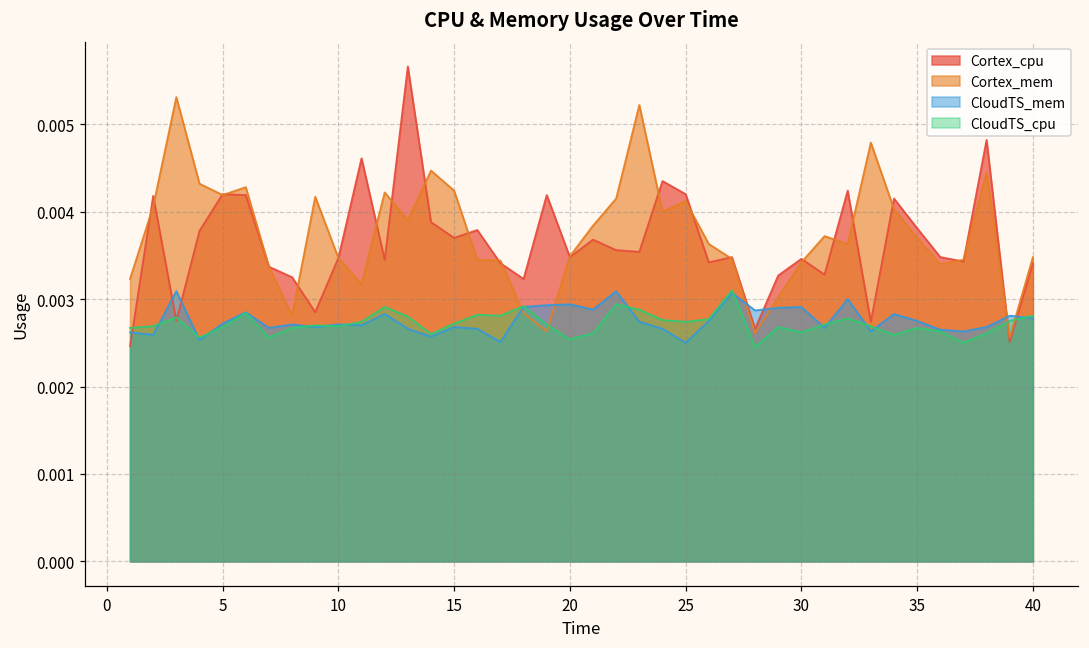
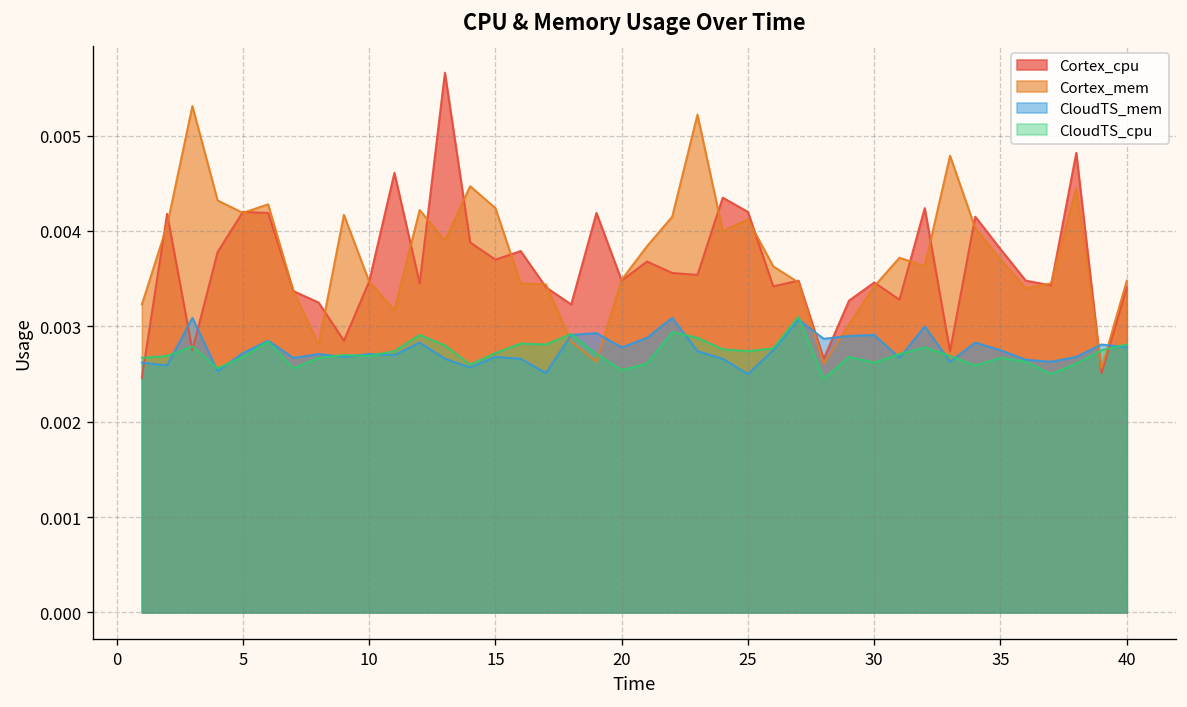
CloudTS_mem, 20: 0.0029 -> 0.0028
